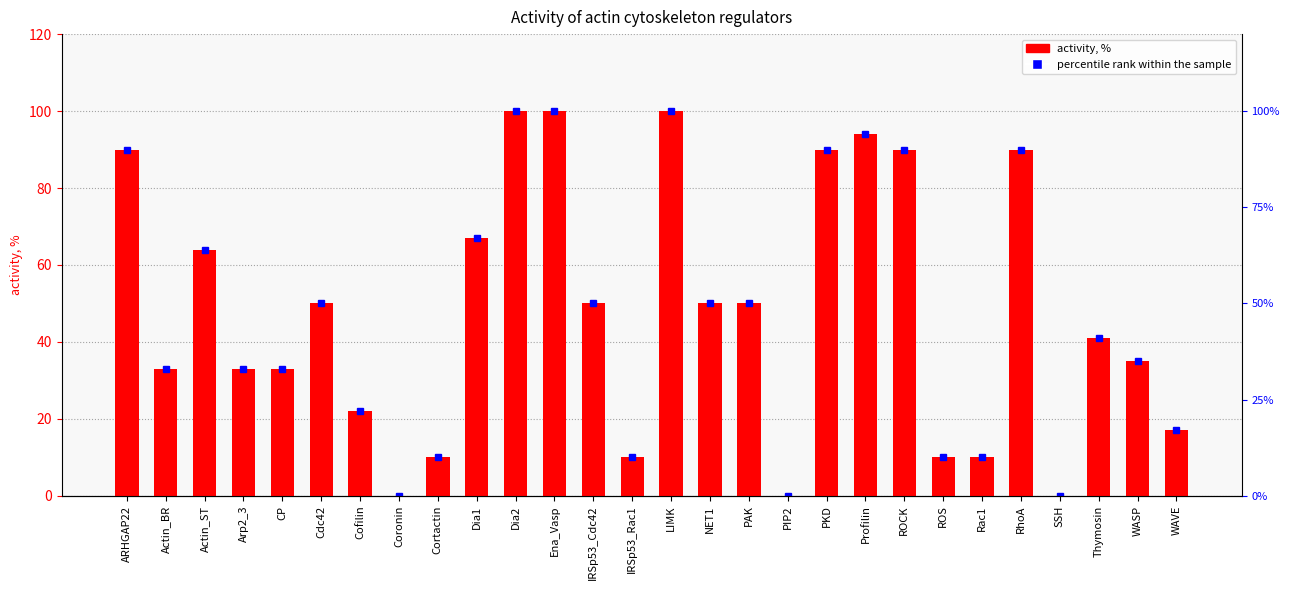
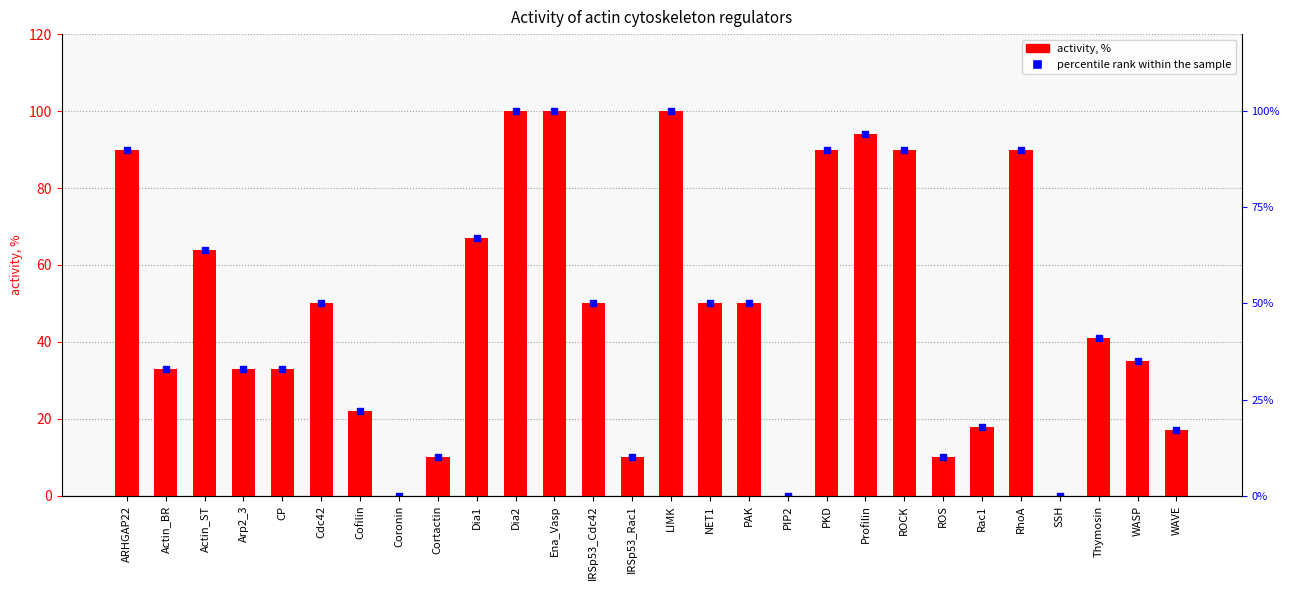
activity, %, Rac1: 10 -> 18
